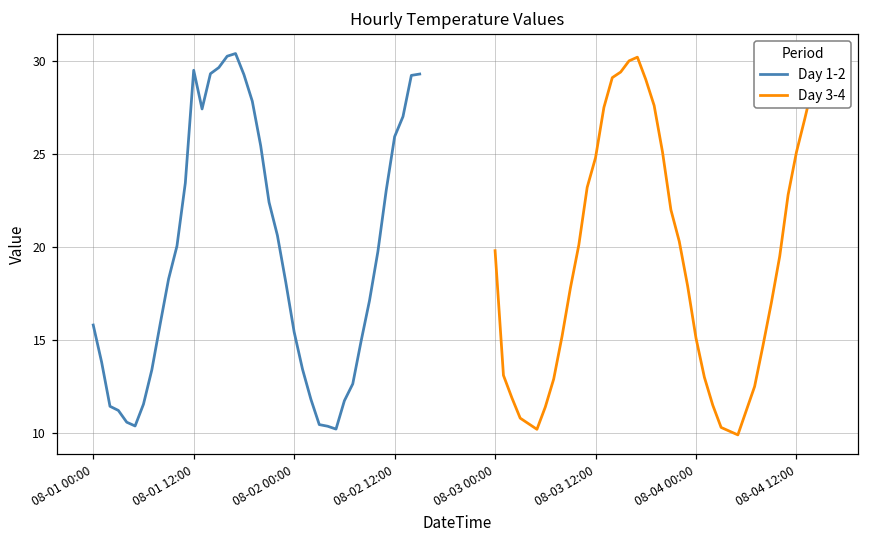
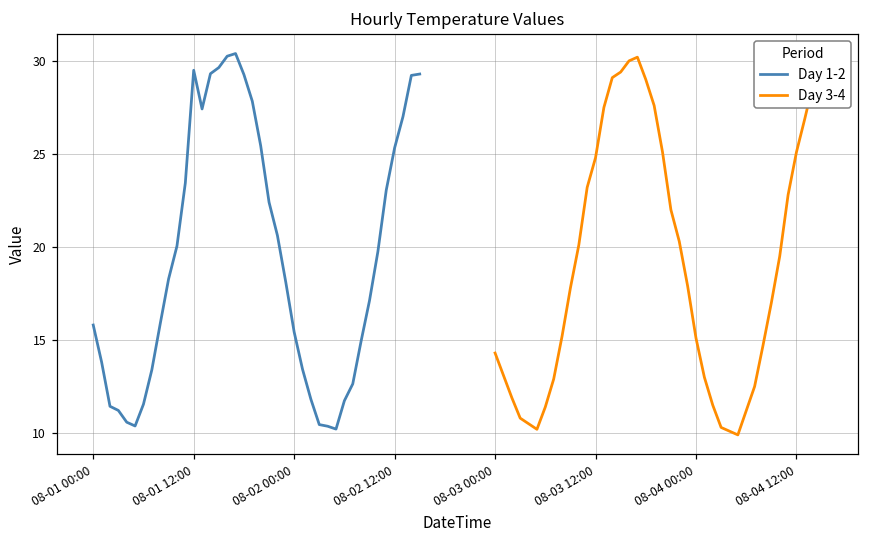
Day 1-2, 08-02 12:00: 25.9 -> 25.3
Day 3-4, 08-03 00:00: 19.8 -> 14.3
